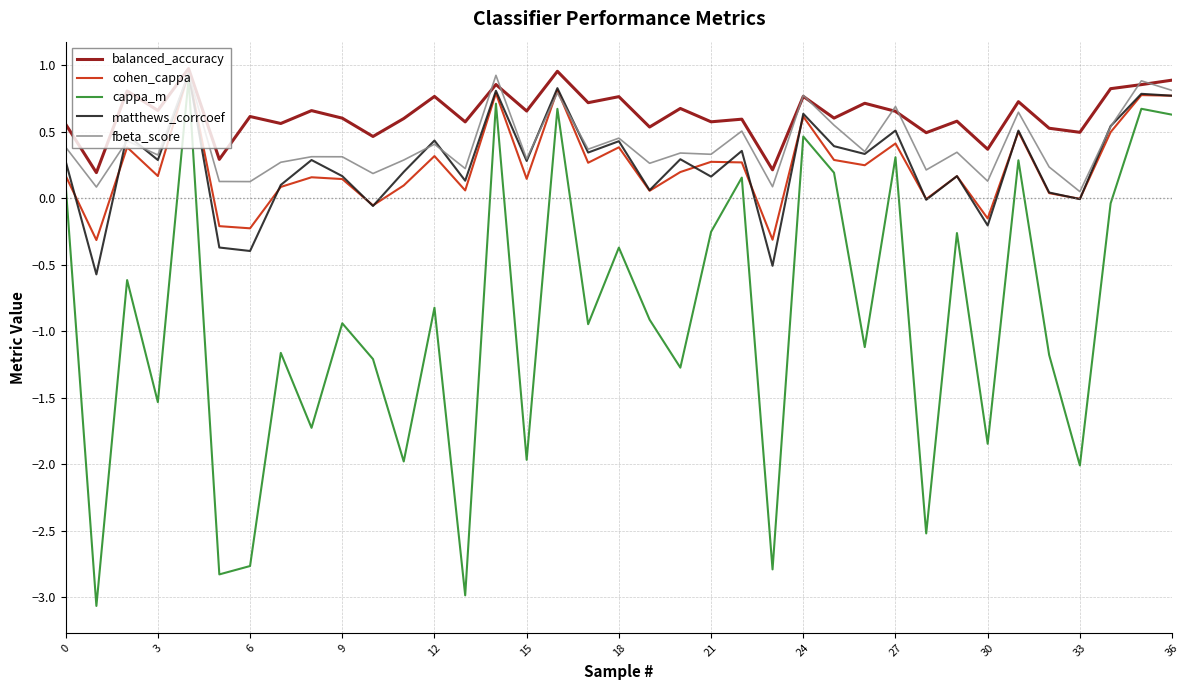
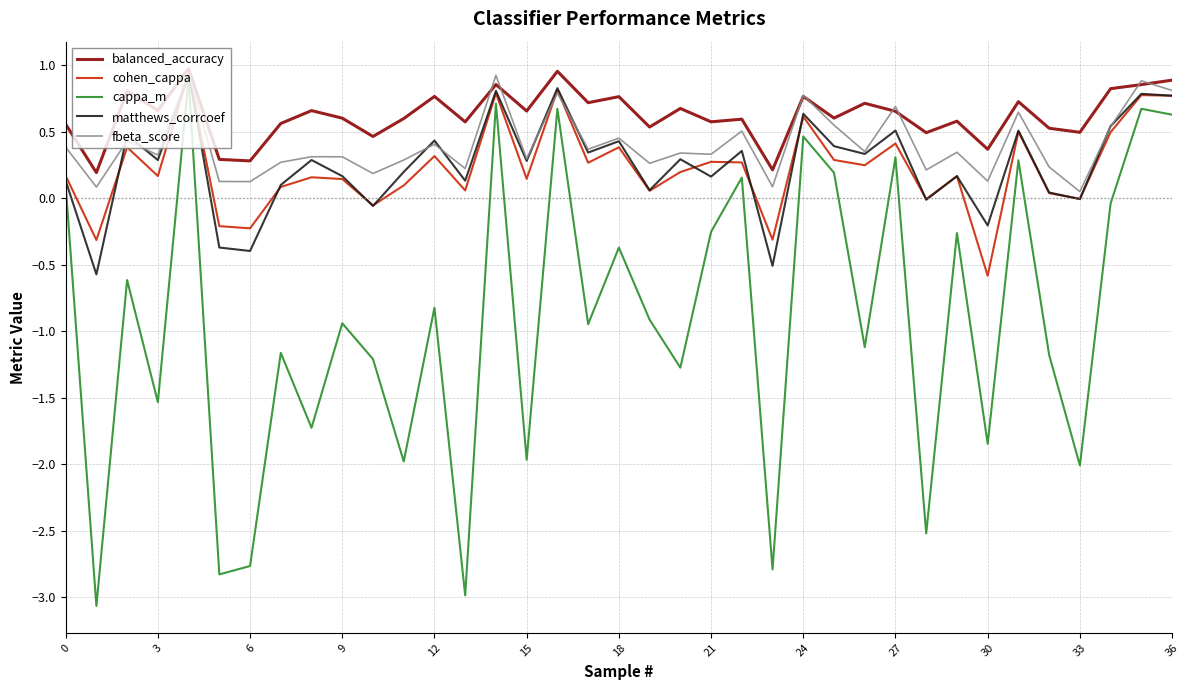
matthews_corrcoef, 0: 0.28 -> 0.13
balanced_accuracy, 6: 0.62 -> 0.28
cohen_cappa, 30: -0.15 -> -0.58
